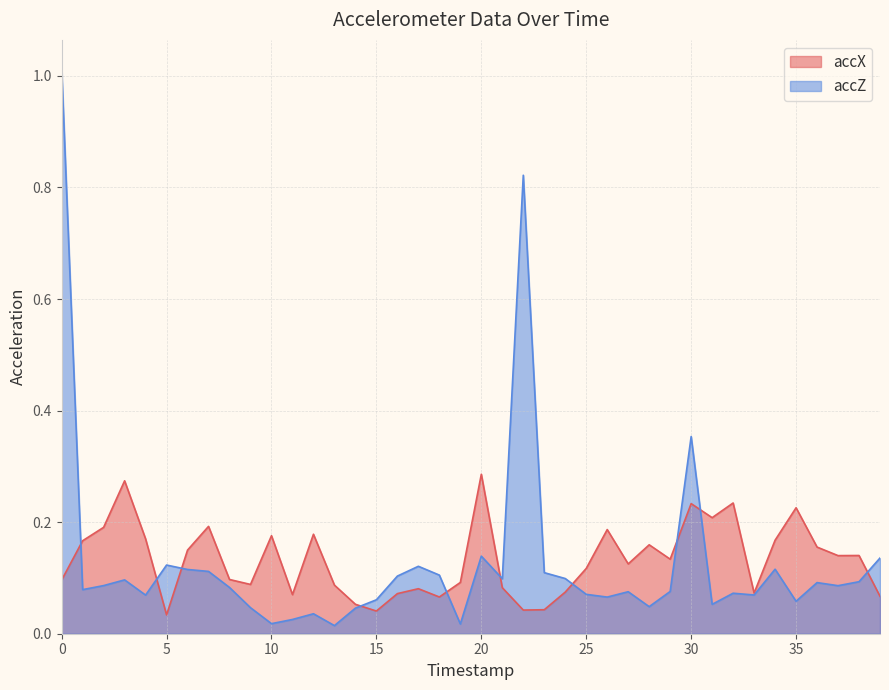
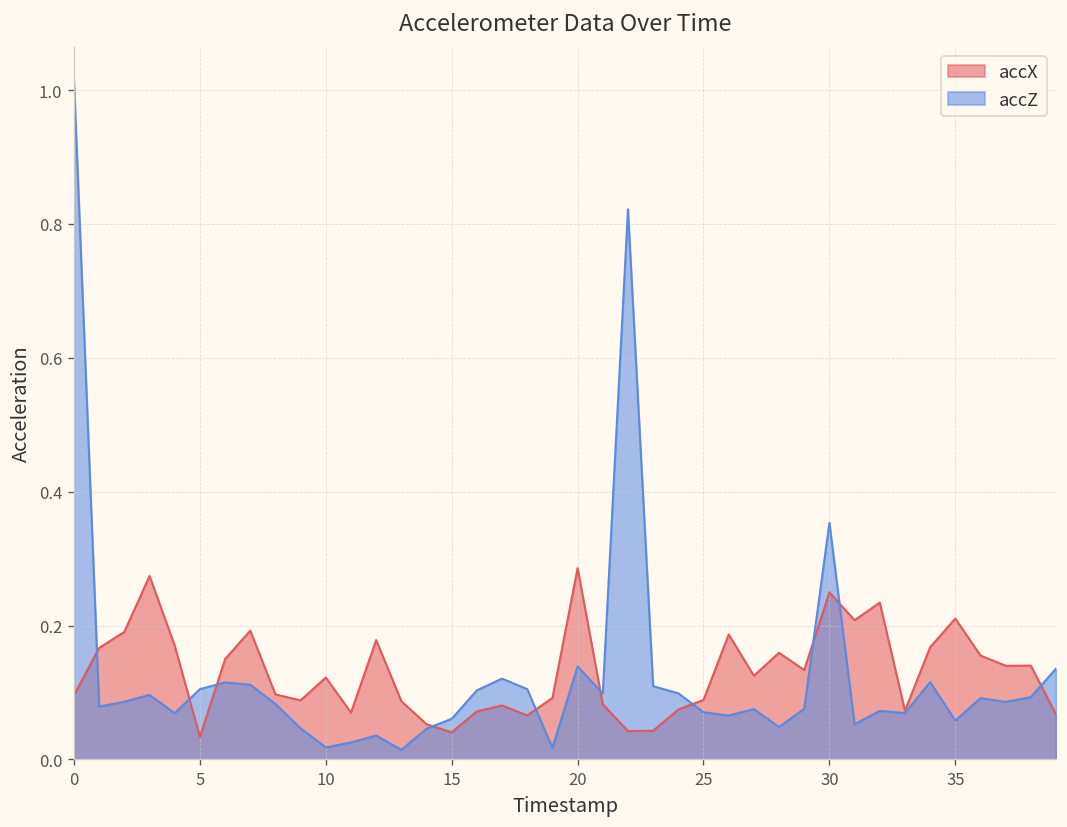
accZ, 5: 0.12 -> 0.11
accX, 10: 0.18 -> 0.12
accX, 25: 0.12 -> 0.09
accX, 30: 0.23 -> 0.25
accX, 35: 0.23 -> 0.21
